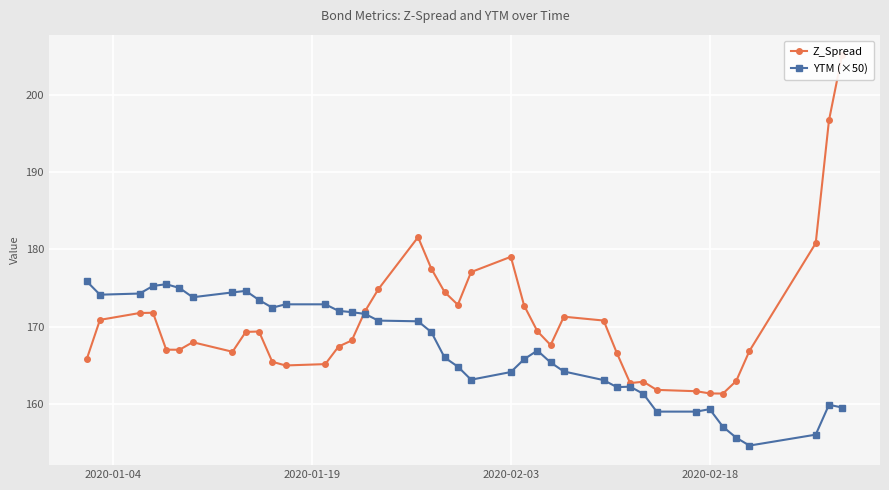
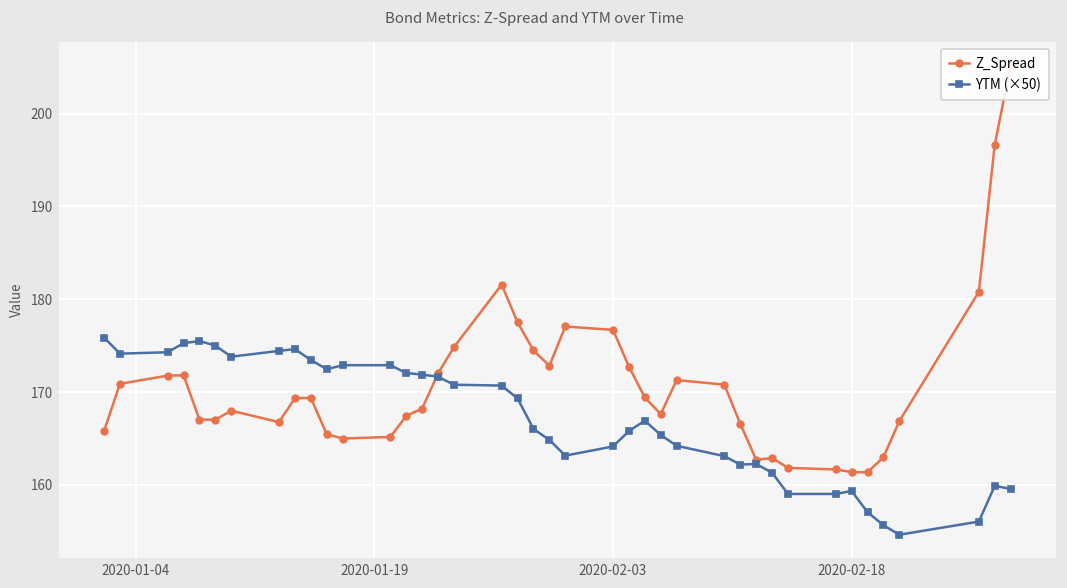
Z_Spread, 2020-02-03: 179 -> 177
